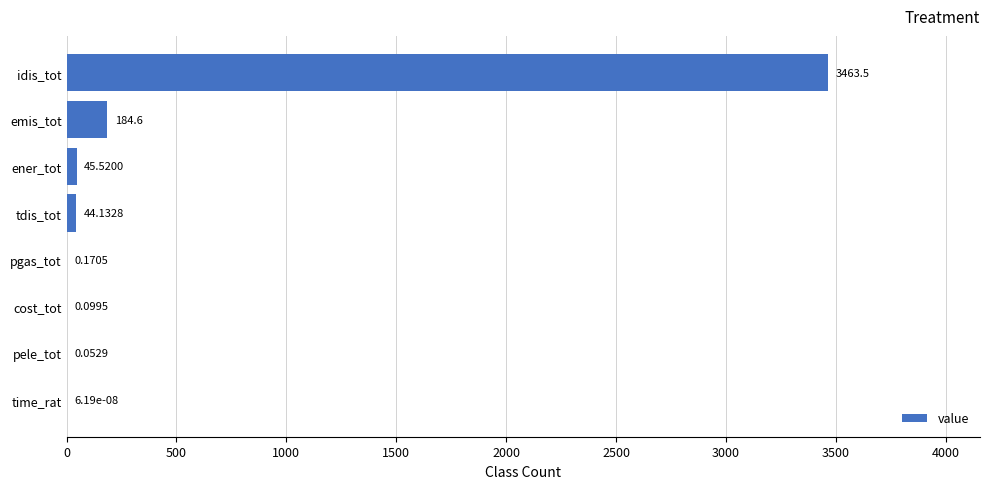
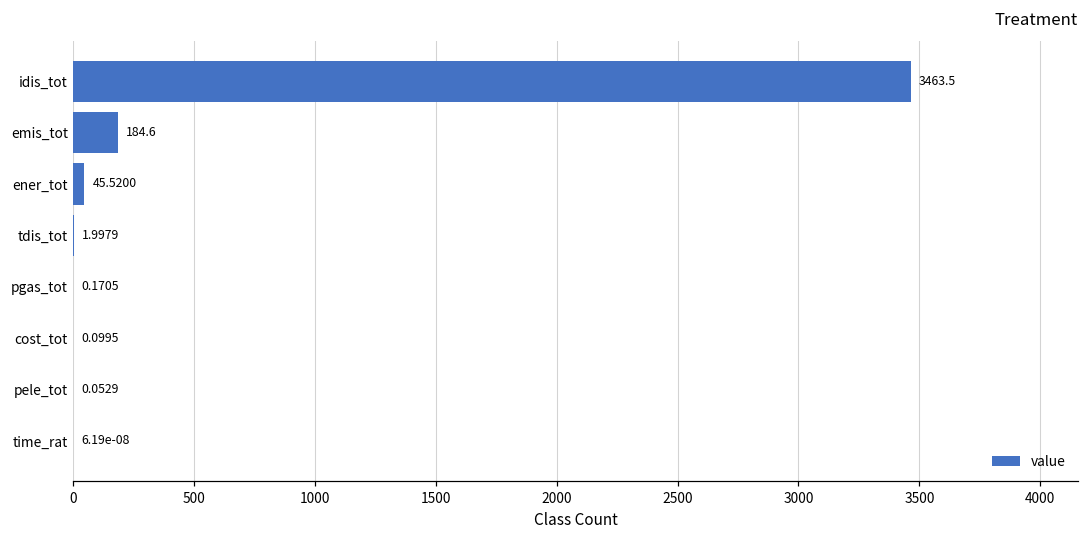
tdis_tot: 44.1328 -> 1.9979
